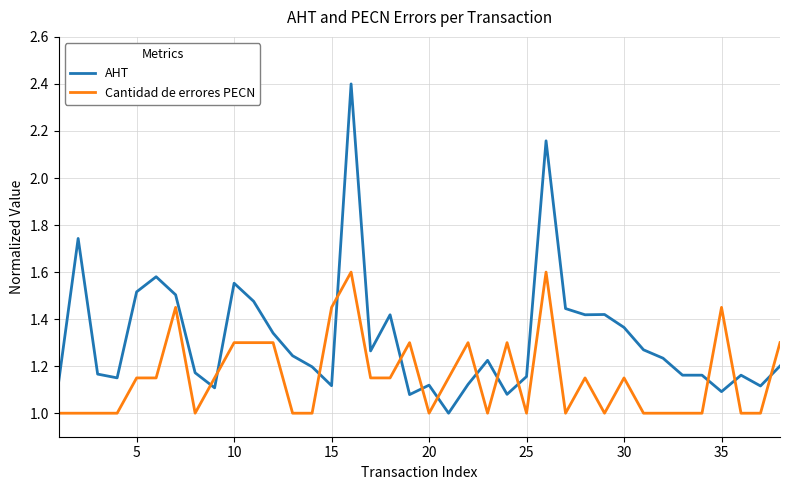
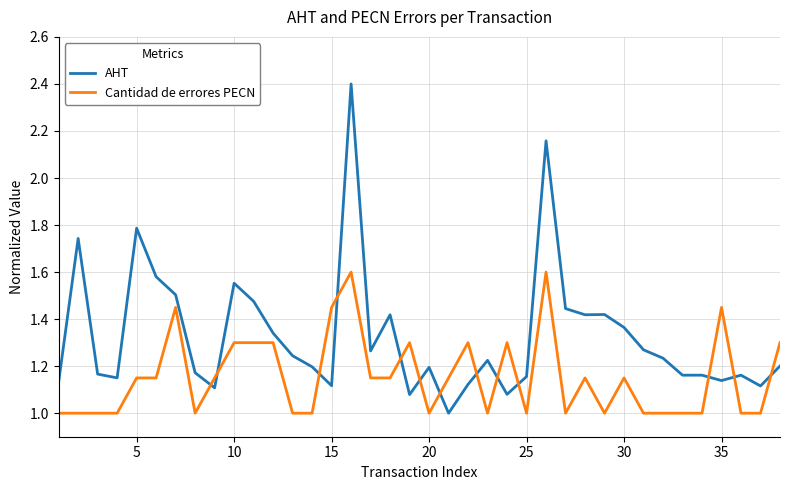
AHT, 5: 1.52 -> 1.79
AHT, 20: 1.12 -> 1.19
AHT, 35: 1.09 -> 1.14
